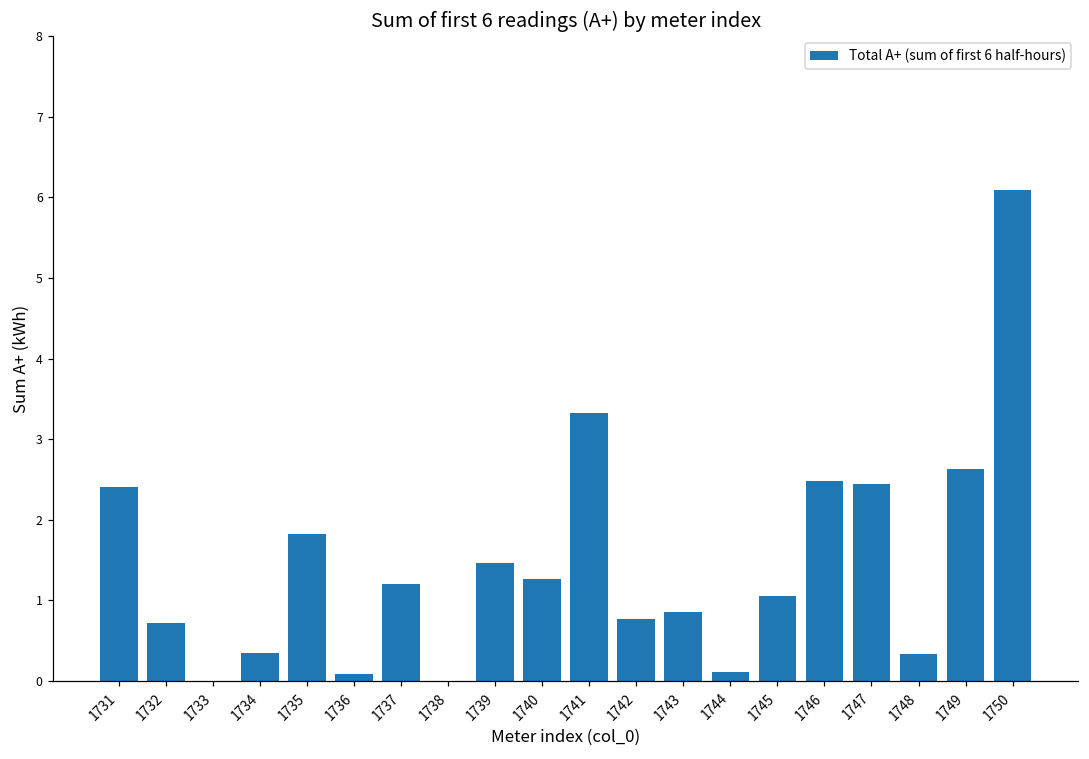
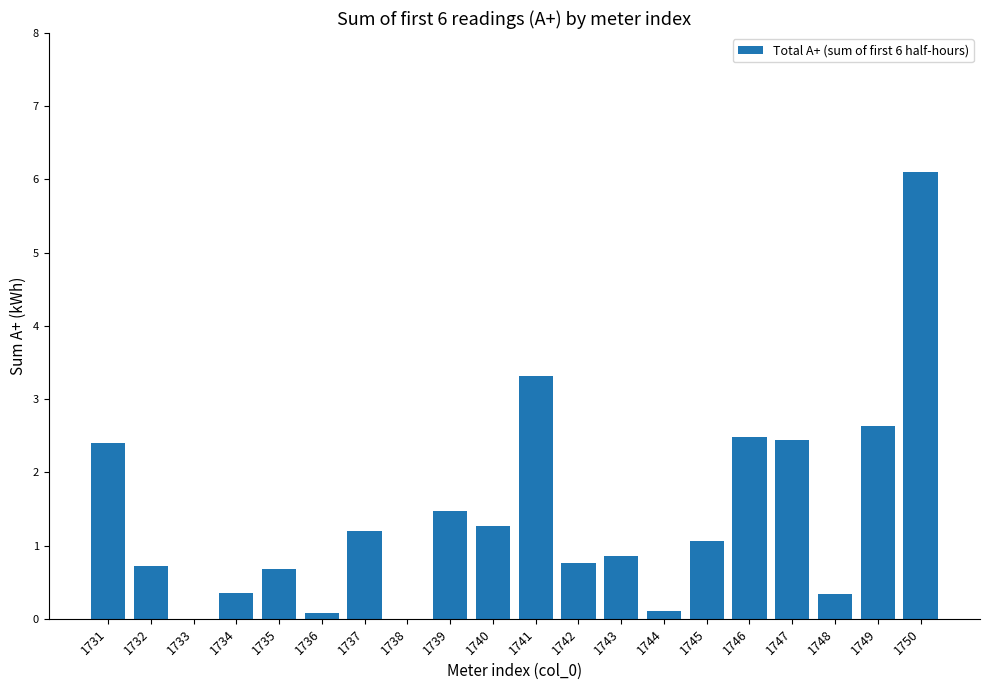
1735: 1.8 -> 0.7
